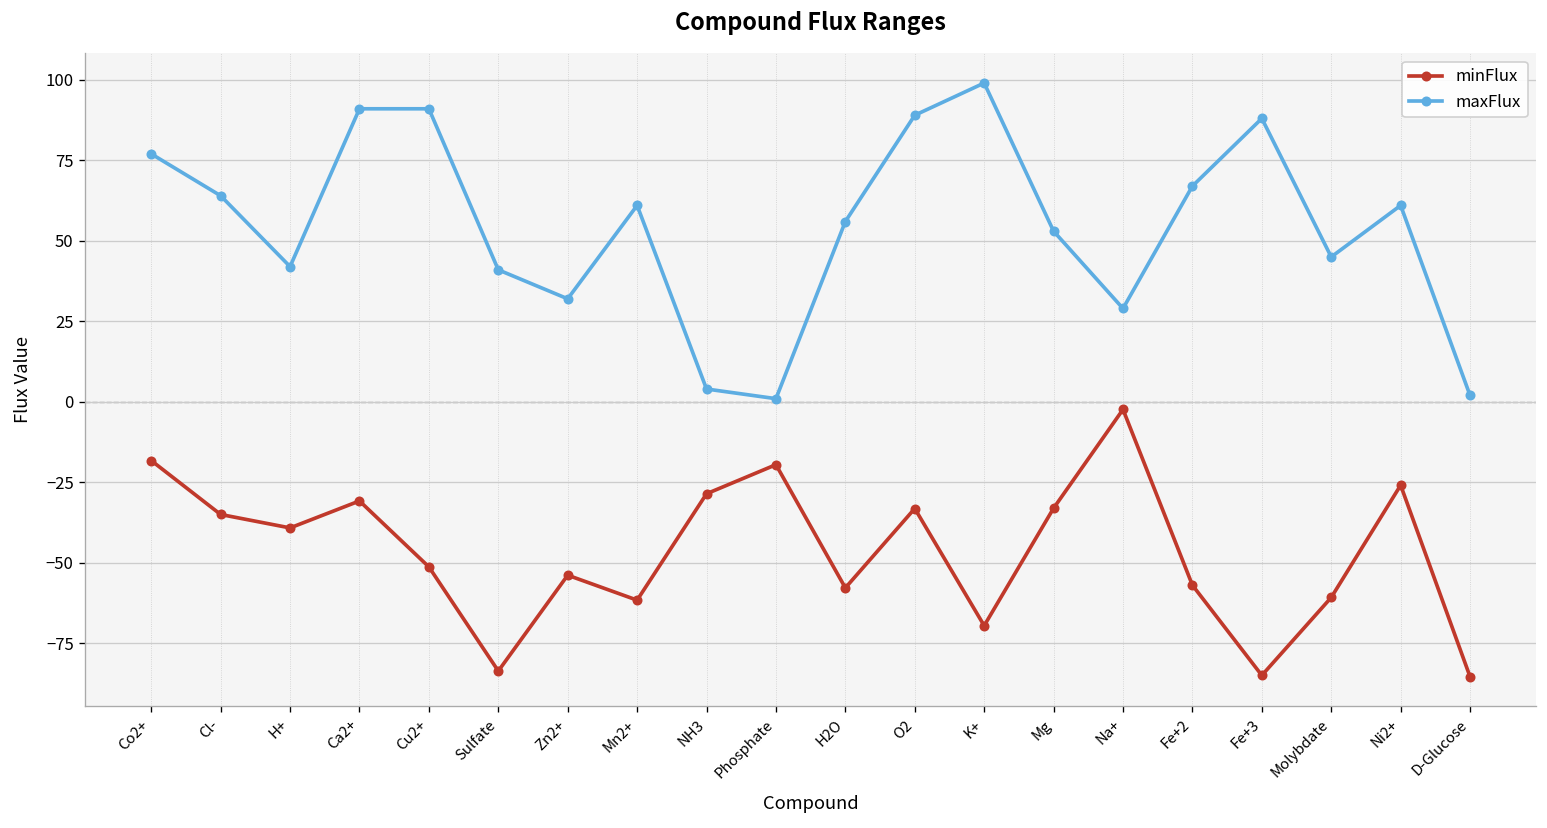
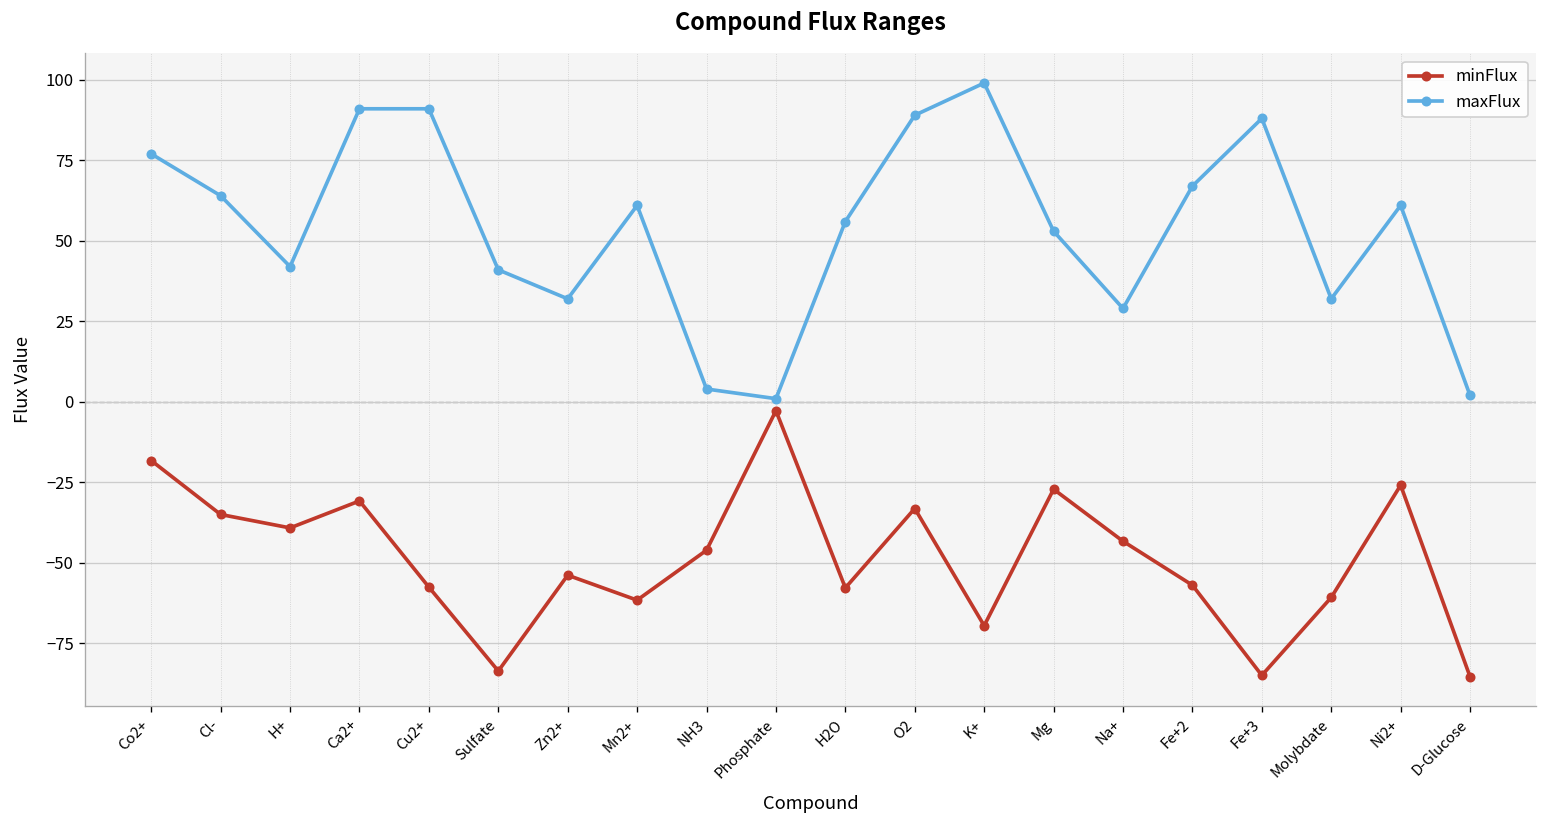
minFlux, Cu2+: -51 -> -58
minFlux, NH3: -29 -> -46
minFlux, Phosphate: -19 -> -3
minFlux, Mg: -33 -> -27
minFlux, Na+: -2 -> -43
maxFlux, Molybdate: 45 -> 32
